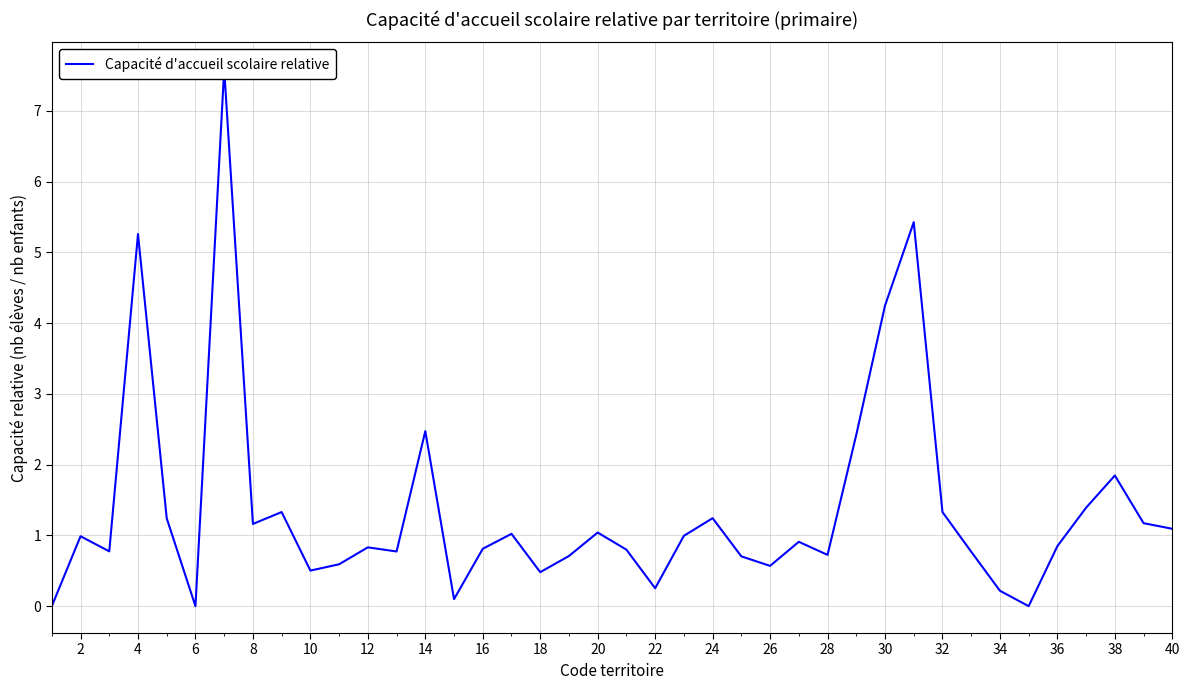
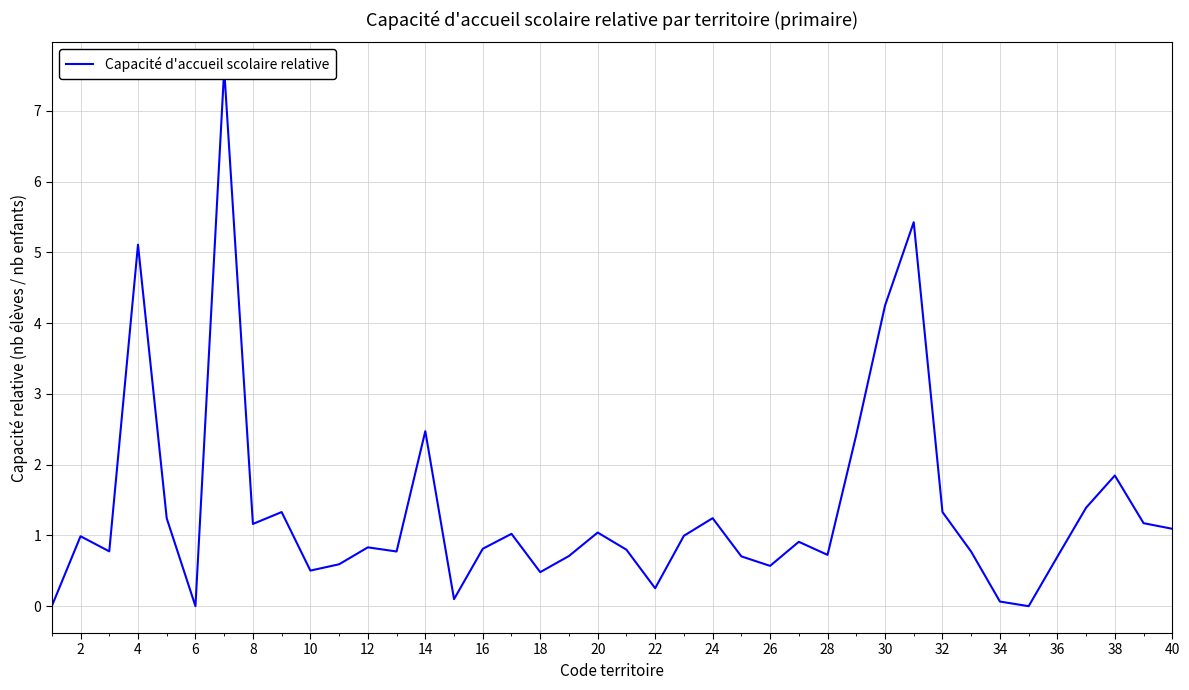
4: 5.3 -> 5.1
34: 0.2 -> 0.1
36: 0.8 -> 0.7
